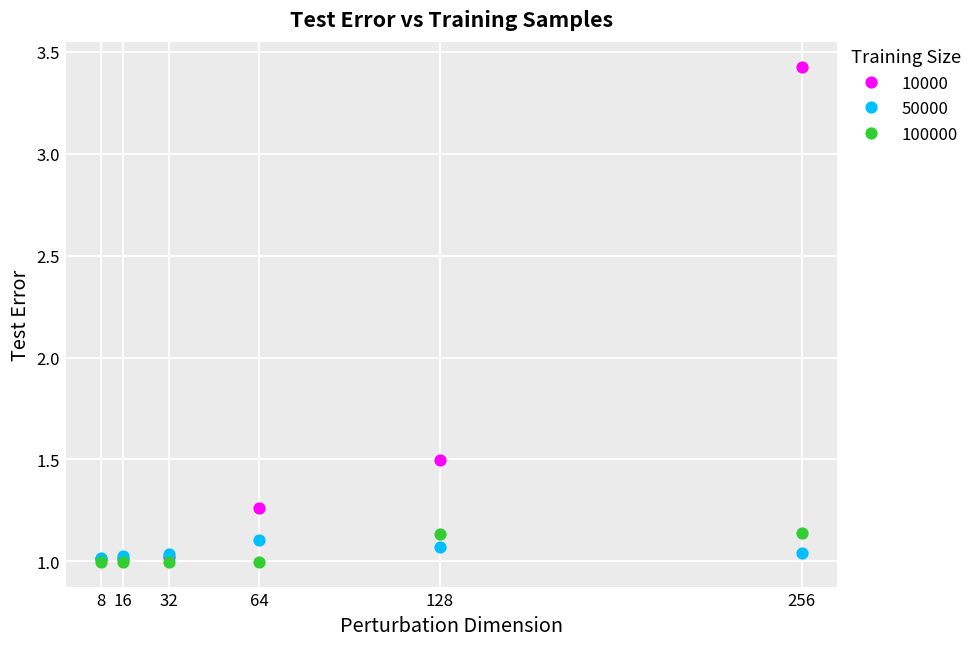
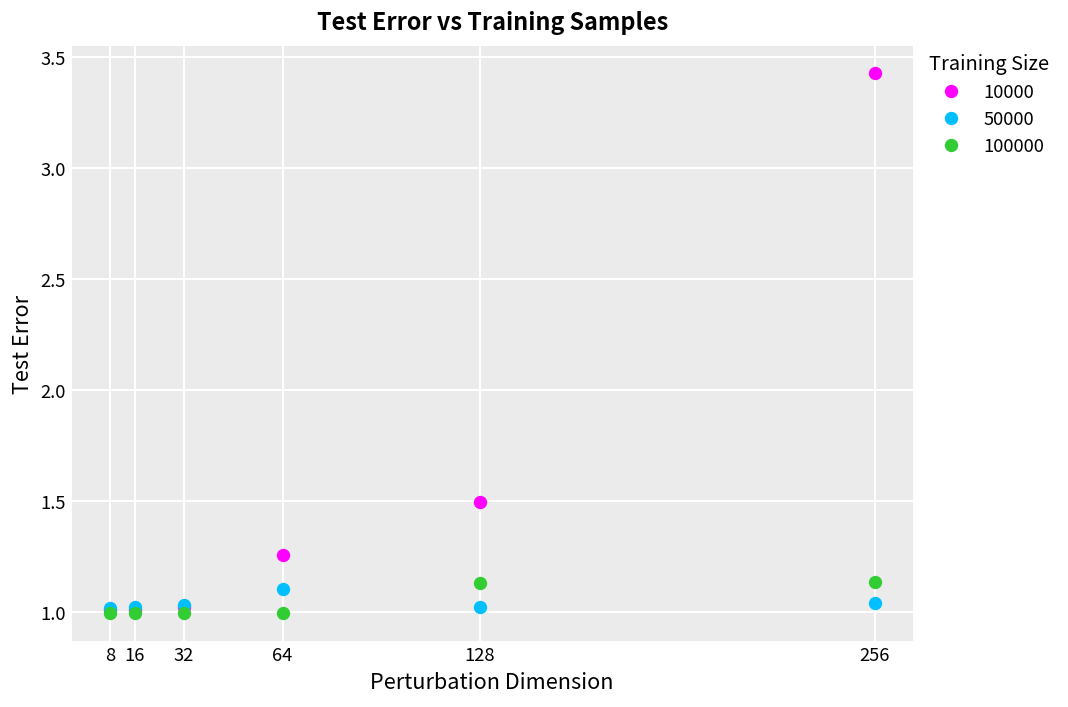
50000, 128: 1.07 -> 1.02
